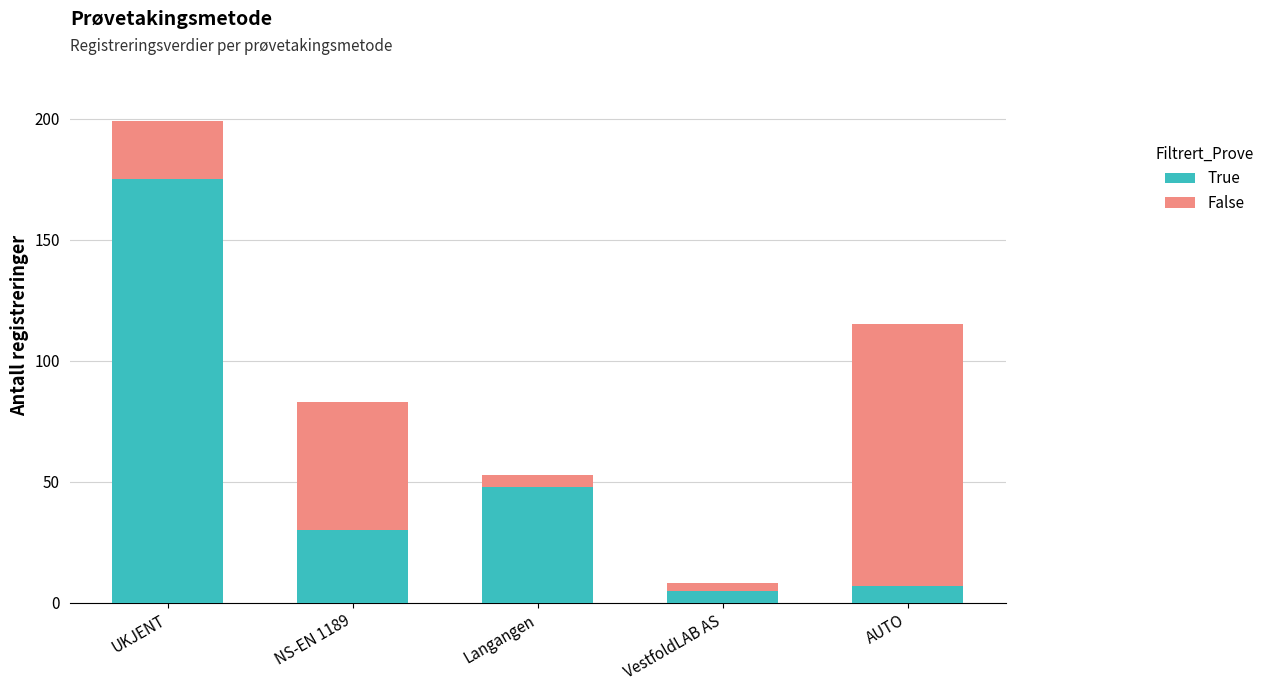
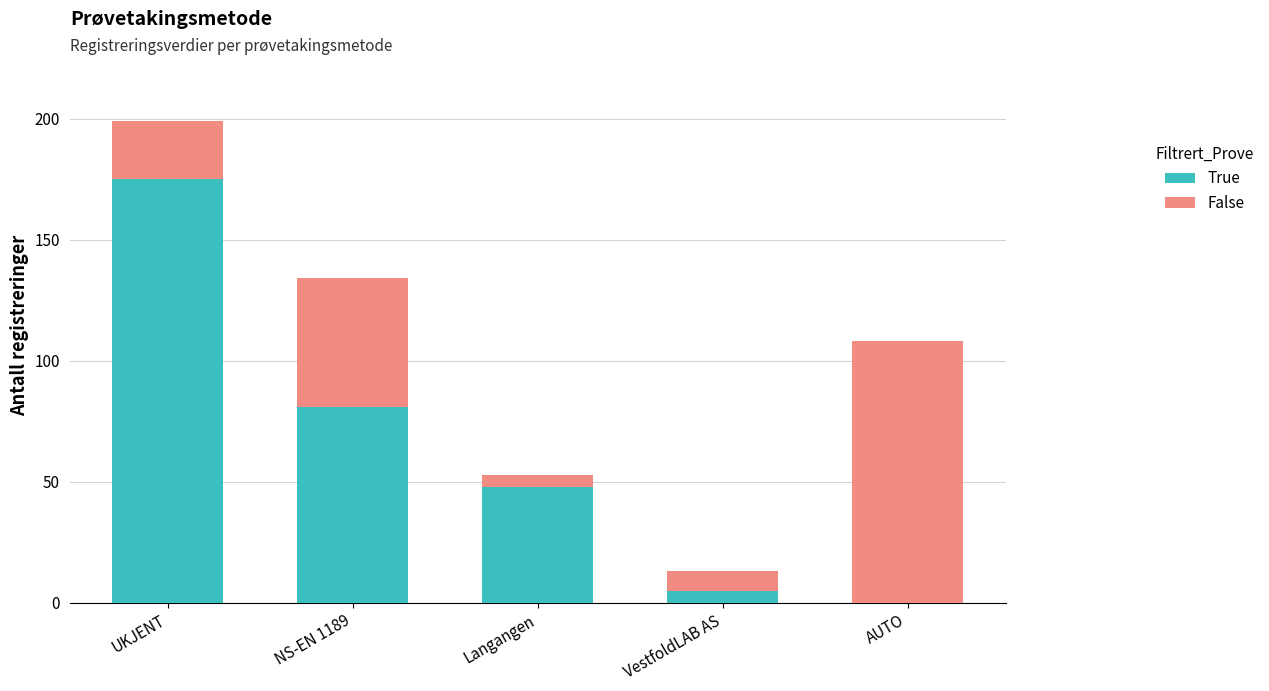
True, NS-EN 1189: 30 -> 81
False, VestfoldLAB AS: 3 -> 8
True, AUTO: 7 -> 0
